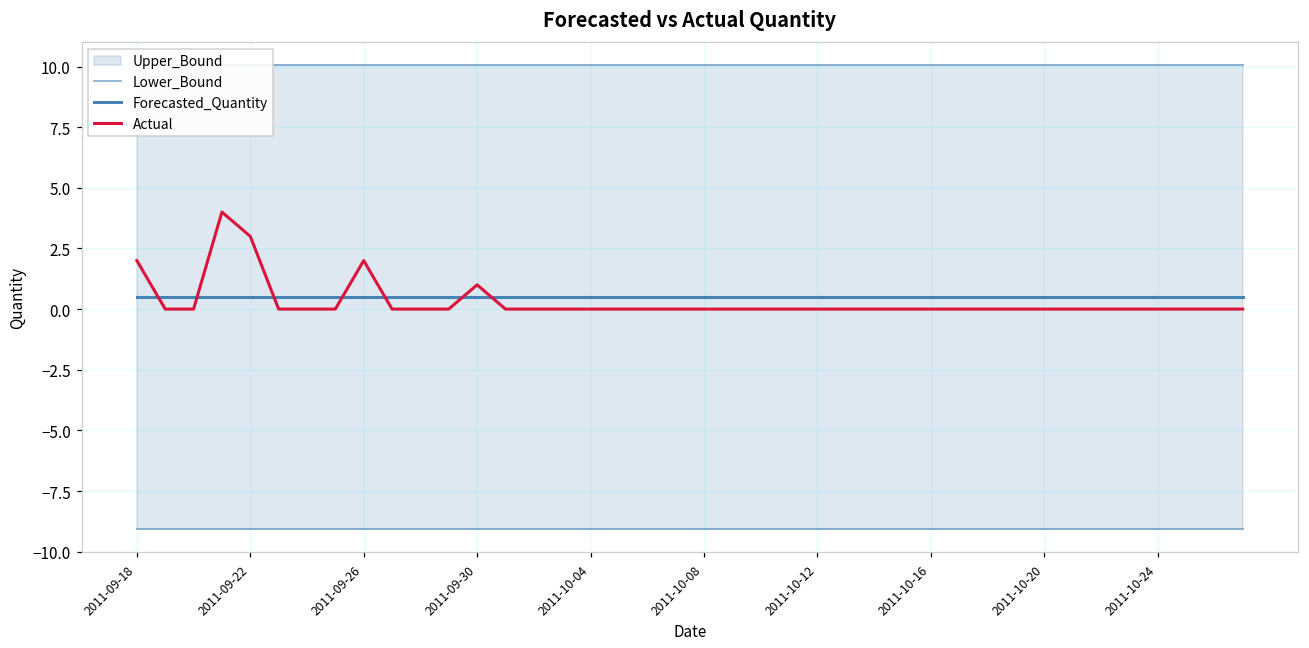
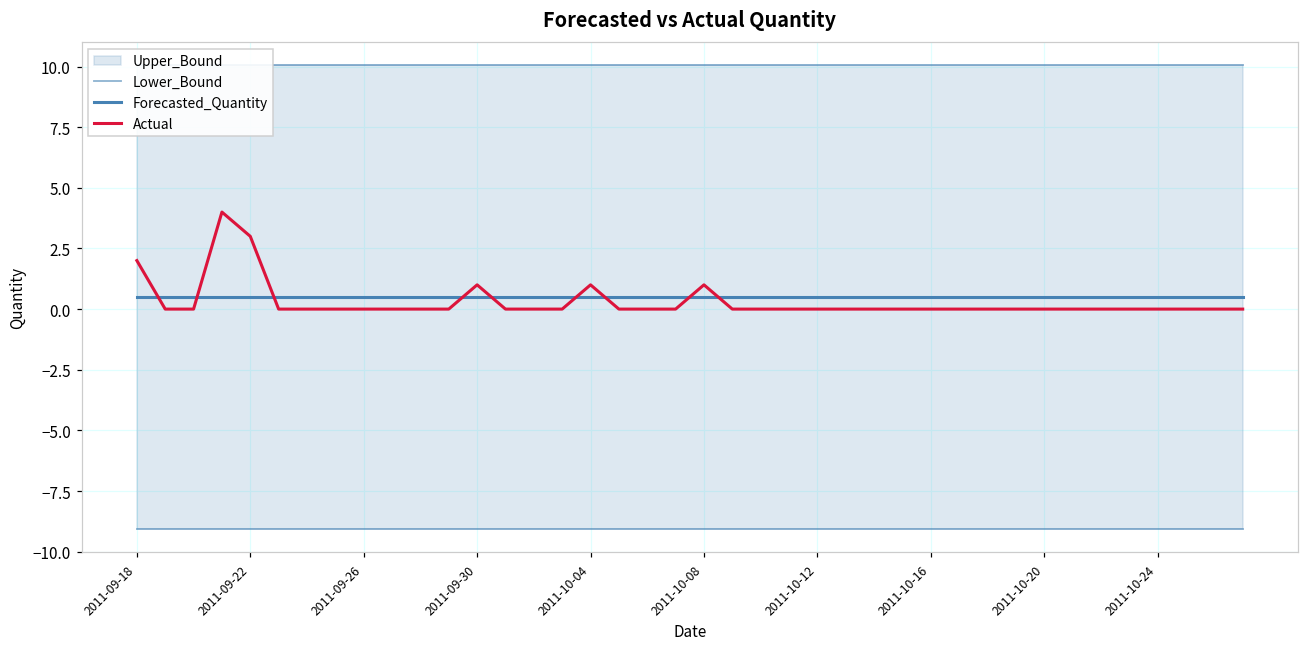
Actual, 2011-09-26: 2 -> 0
Actual, 2011-10-04: 0 -> 1
Actual, 2011-10-08: 0 -> 1
